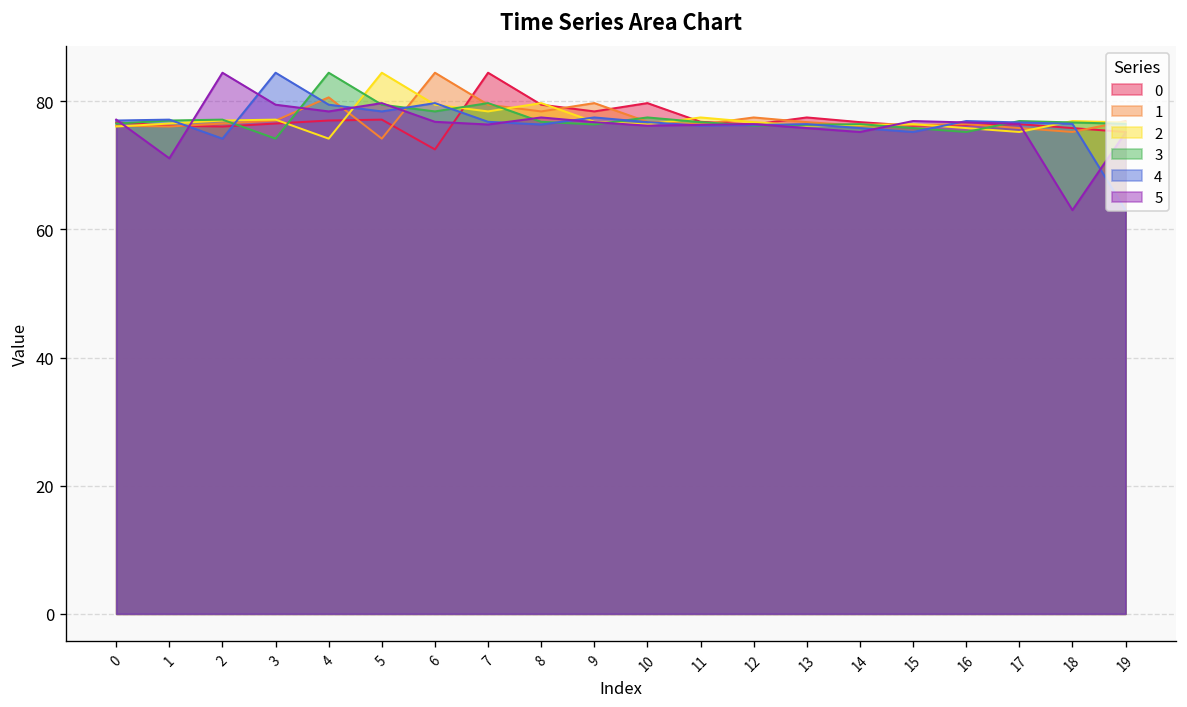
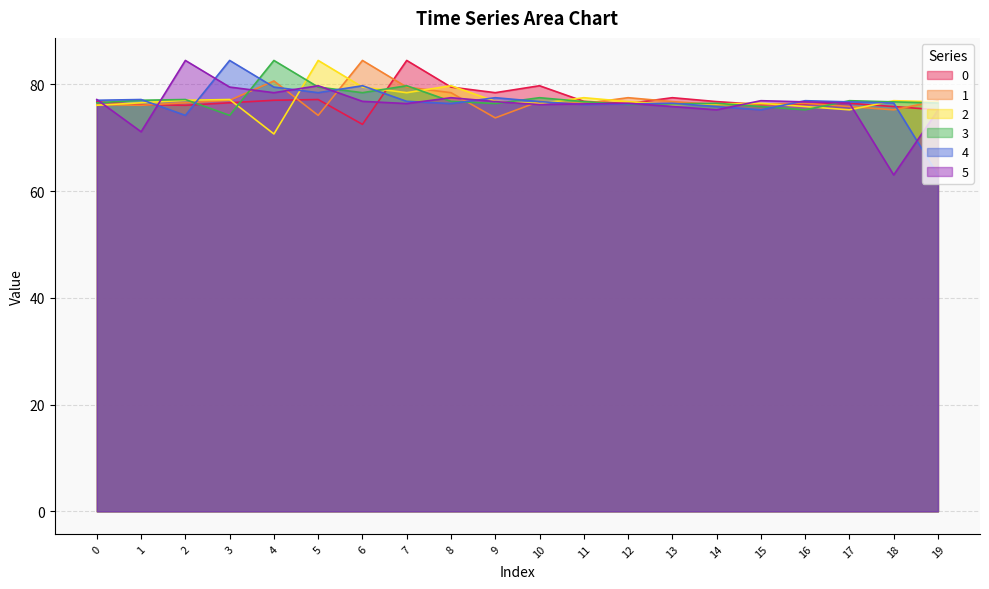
2, 4: 74 -> 71
1, 9: 80 -> 74
